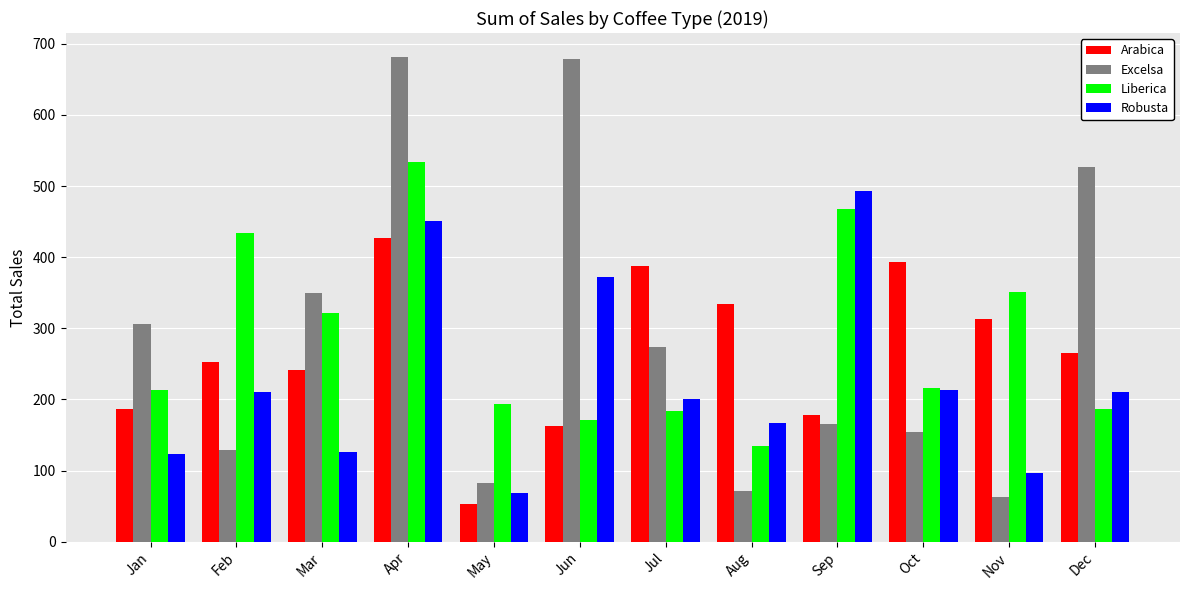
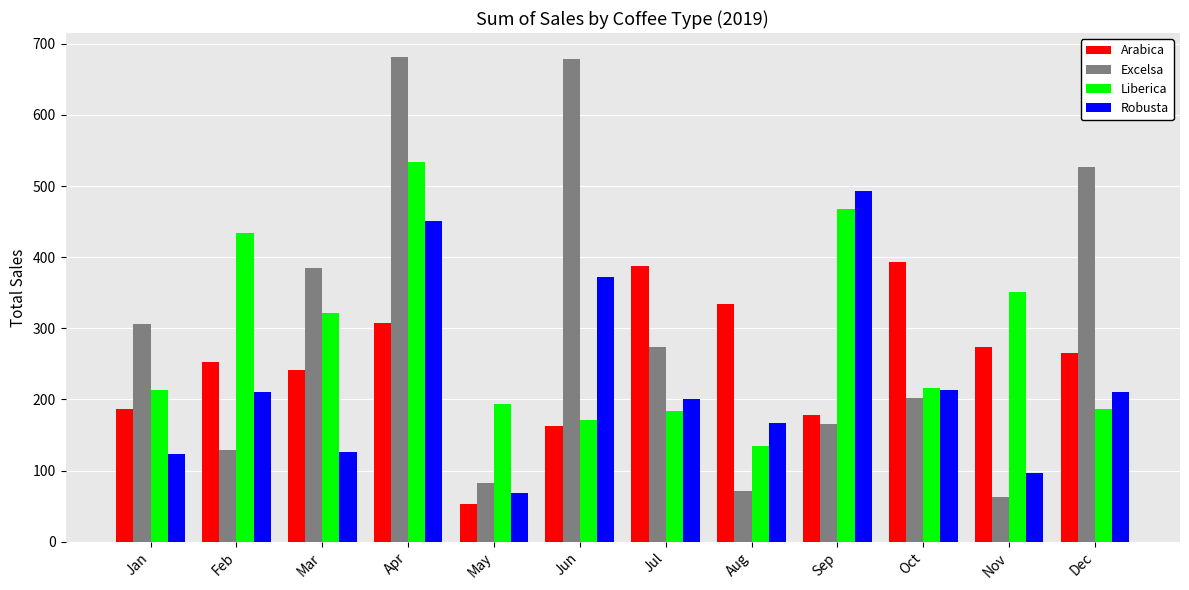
Excelsa, Mar: 350 -> 380
Arabica, Apr: 430 -> 310
Excelsa, Oct: 150 -> 200
Arabica, Nov: 310 -> 270
